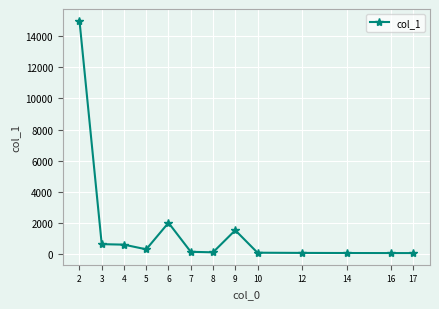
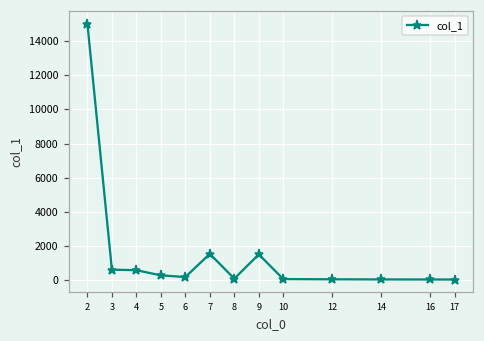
6: 2000 -> 200
7: 100 -> 1600
